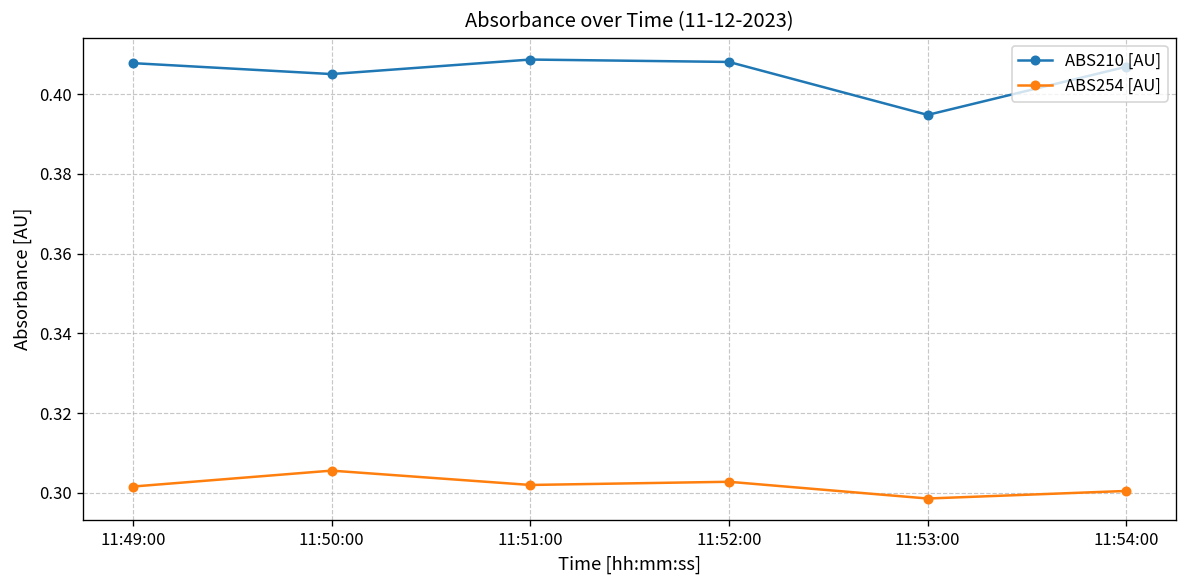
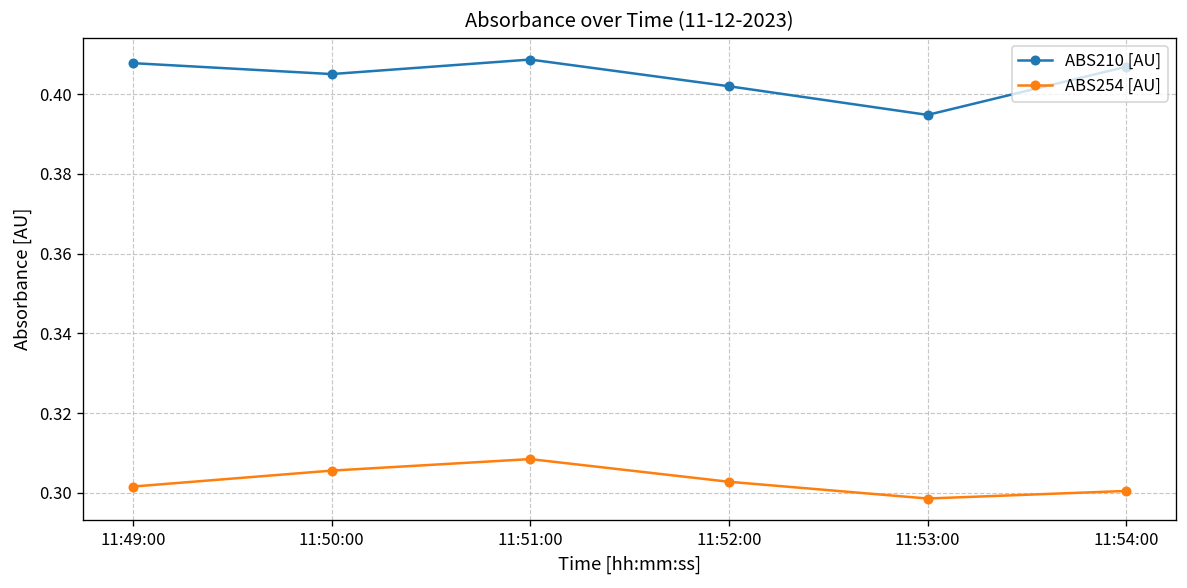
ABS254 [AU], 11:51:00: 0.302 -> 0.308
ABS210 [AU], 11:52:00: 0.408 -> 0.402
